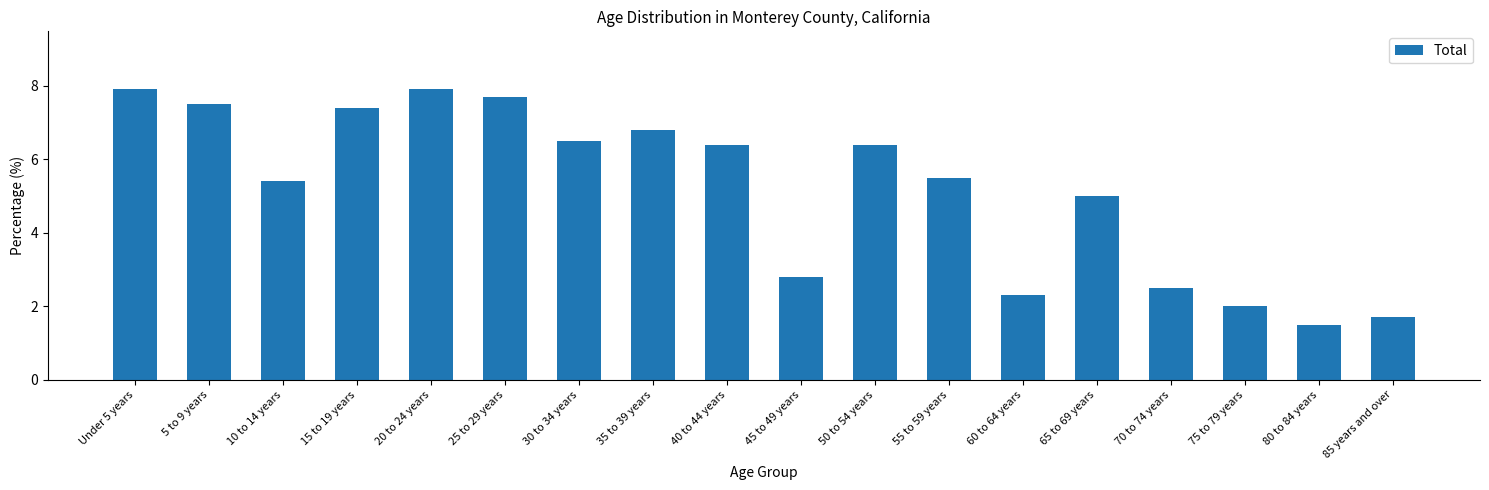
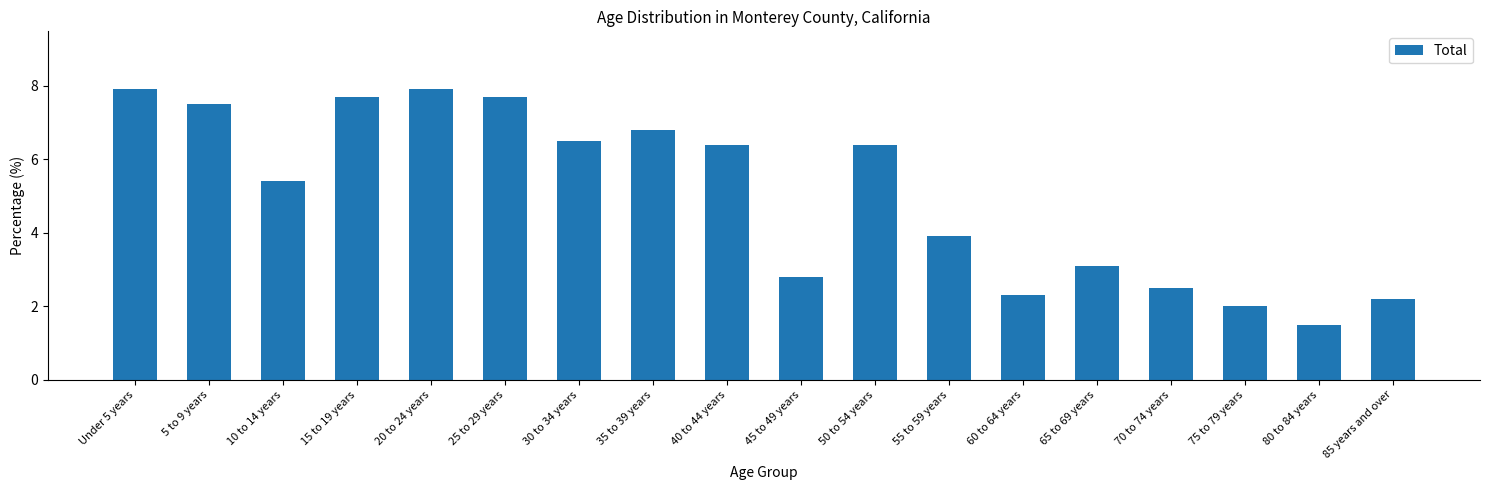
15 to 19 years: 7.4 -> 7.7
55 to 59 years: 5.5 -> 3.9
65 to 69 years: 5.0 -> 3.1
85 years and over: 1.7 -> 2.2
